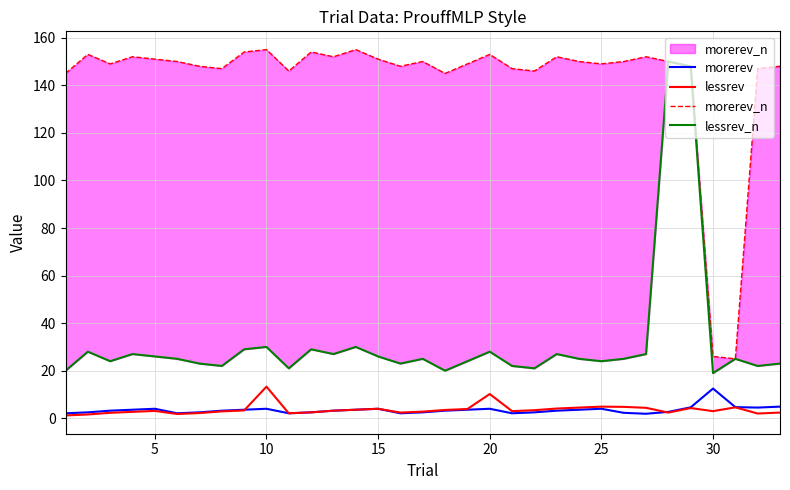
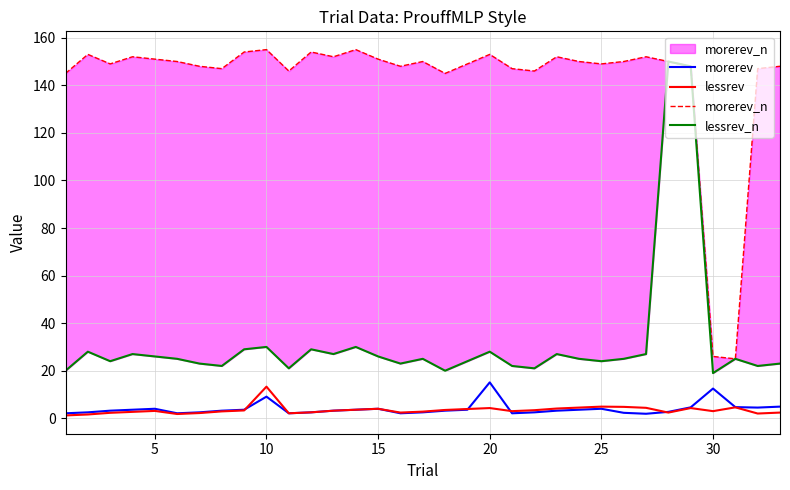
morerev, 10: 4 -> 9
morerev, 20: 4 -> 15
lessrev, 20: 10 -> 4
